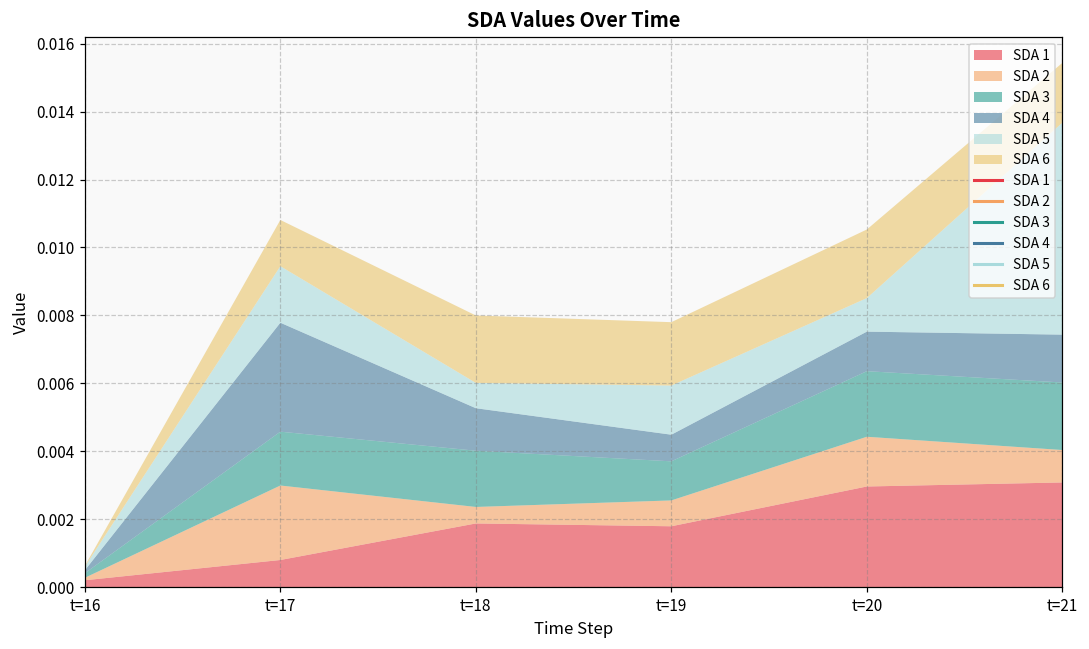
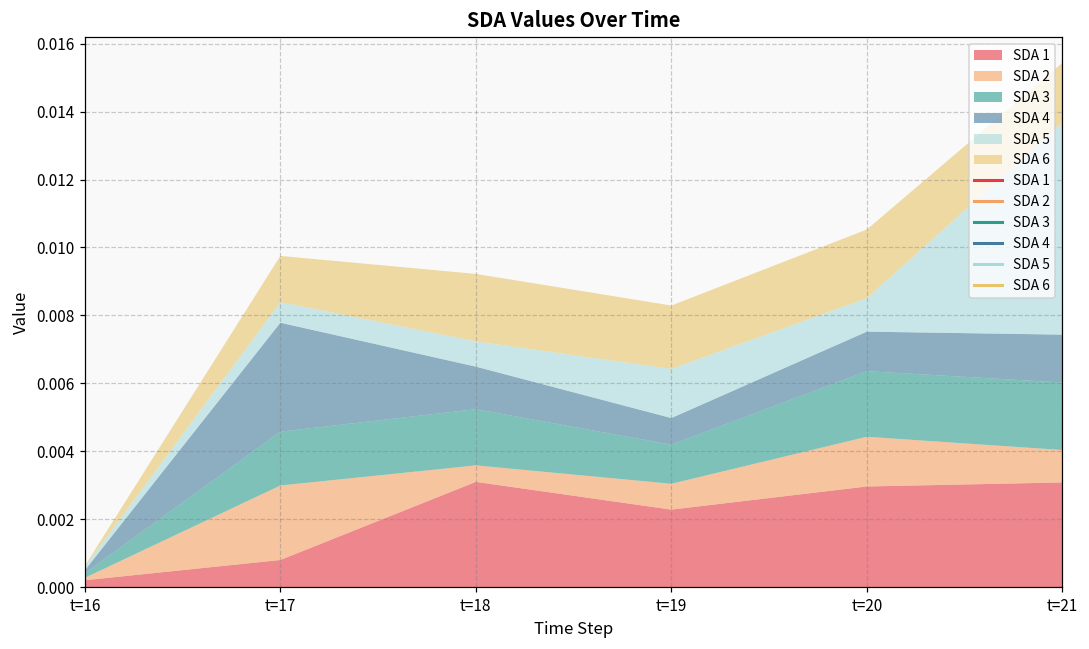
SDA 5, t=17: 0.0017 -> 0.0006
SDA 1, t=18: 0.0019 -> 0.0031
SDA 1, t=19: 0.0018 -> 0.0023
